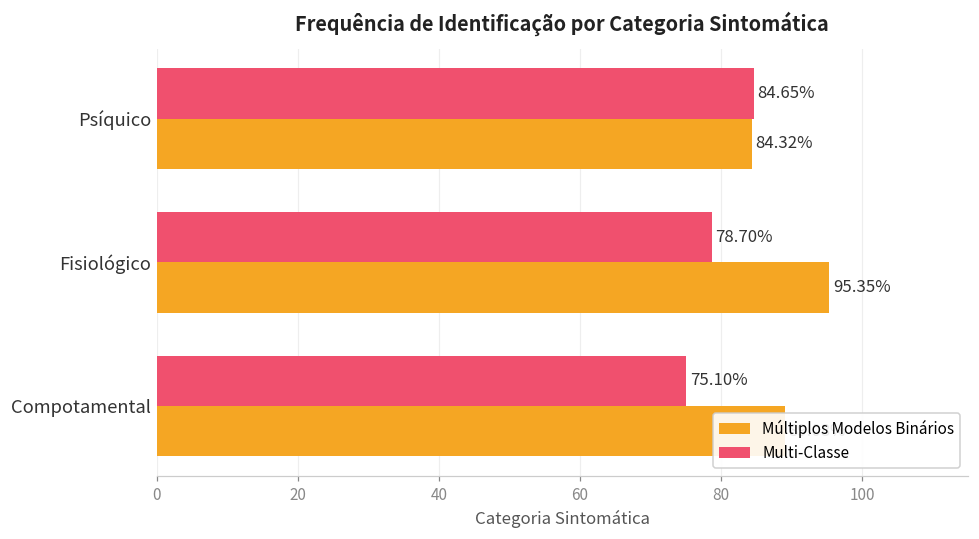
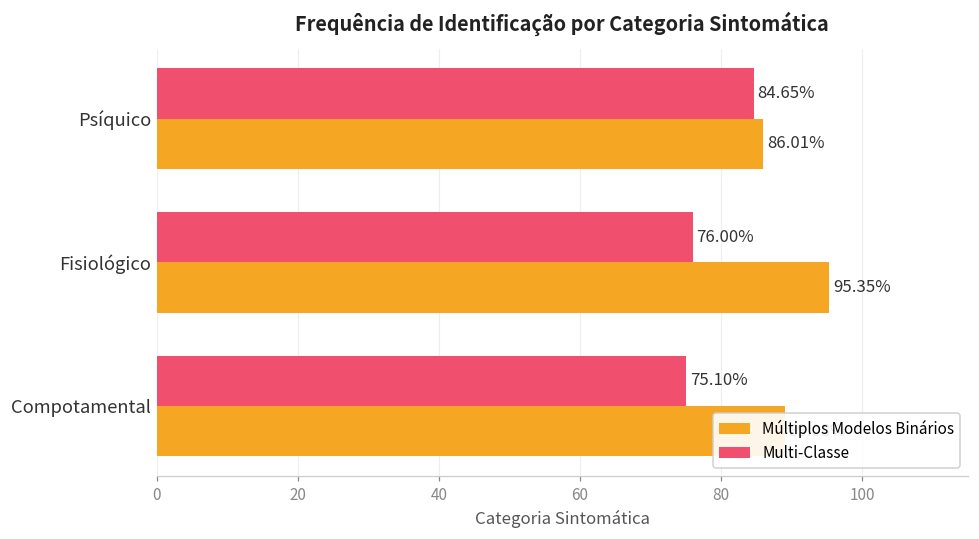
Múltiplos Modelos Binários, Psíquico: 84.32% -> 86.01%
Multi-Classe, Fisiológico: 78.70% -> 76.00%
